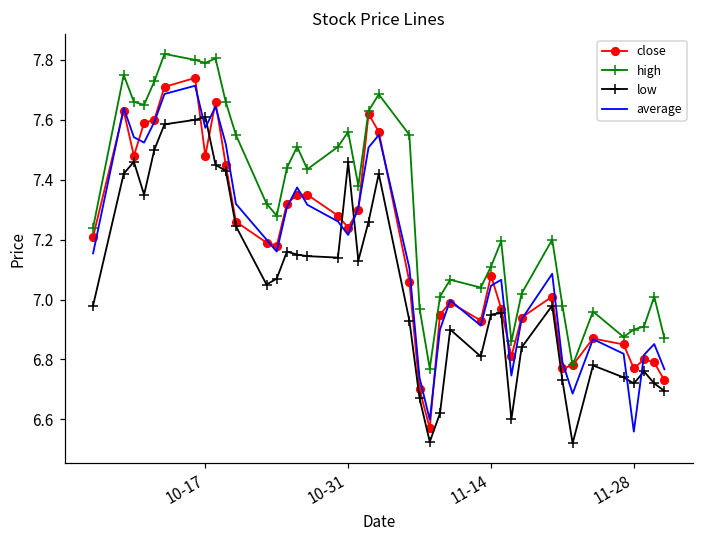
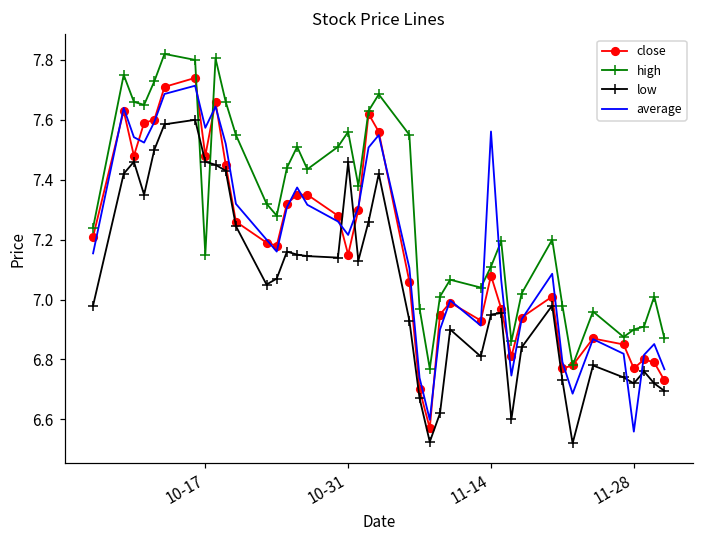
high, 10-17: 7.79 -> 7.15
low, 10-17: 7.61 -> 7.46
close, 10-31: 7.24 -> 7.15
average, 11-14: 7.05 -> 7.56
